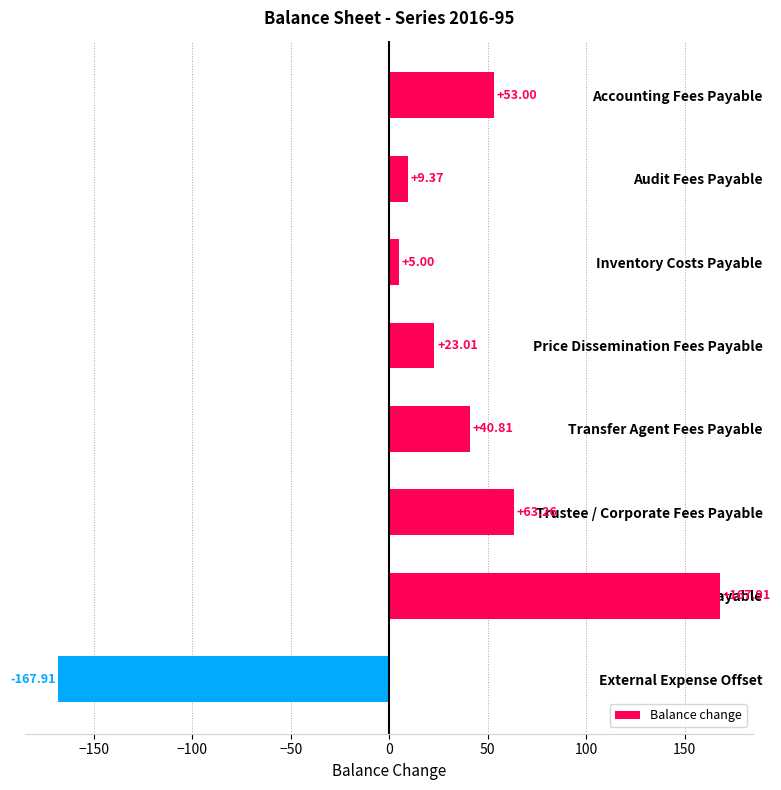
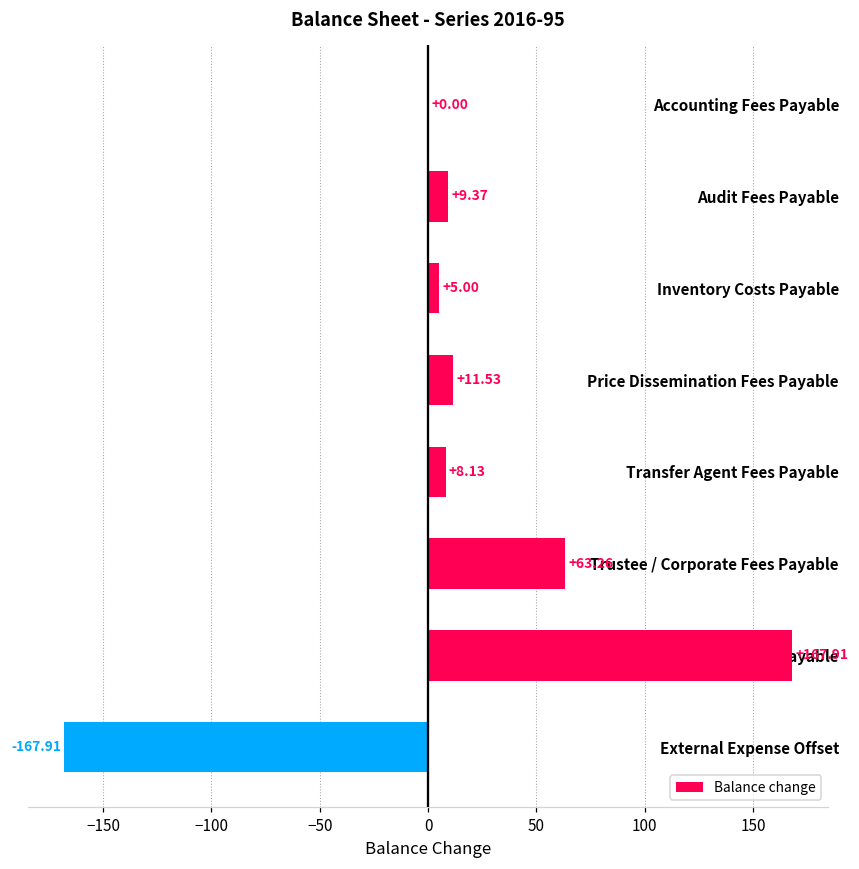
Accounting Fees Payable: +53.00 -> +0.00
Price Dissemination Fees Payable: +23.01 -> +11.53
Transfer Agent Fees Payable: +40.81 -> +8.13
